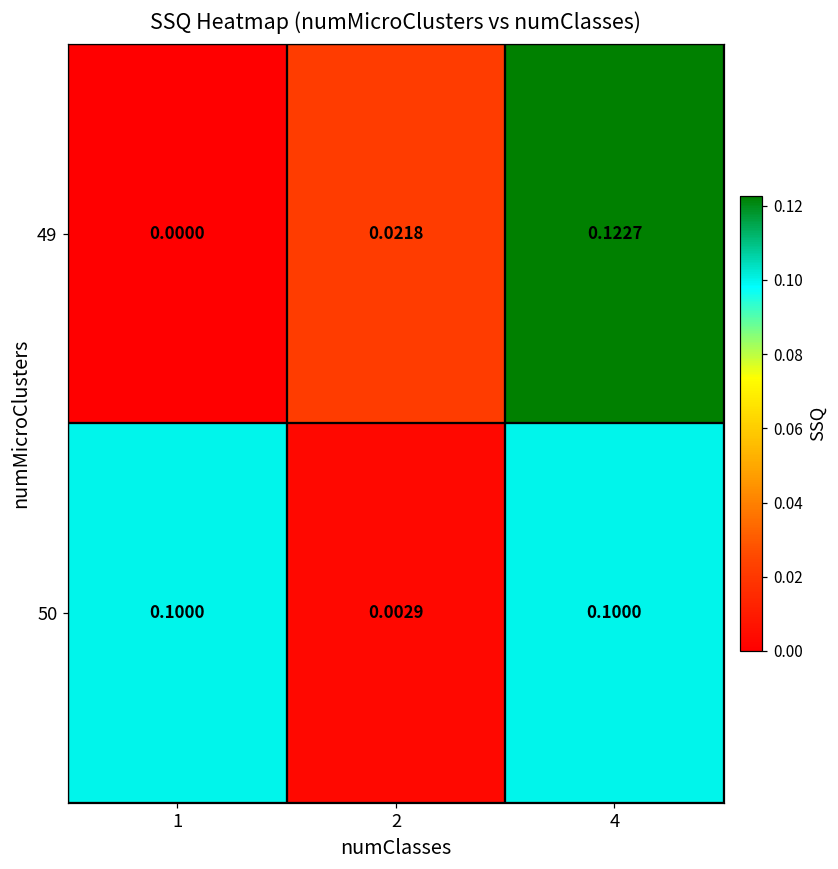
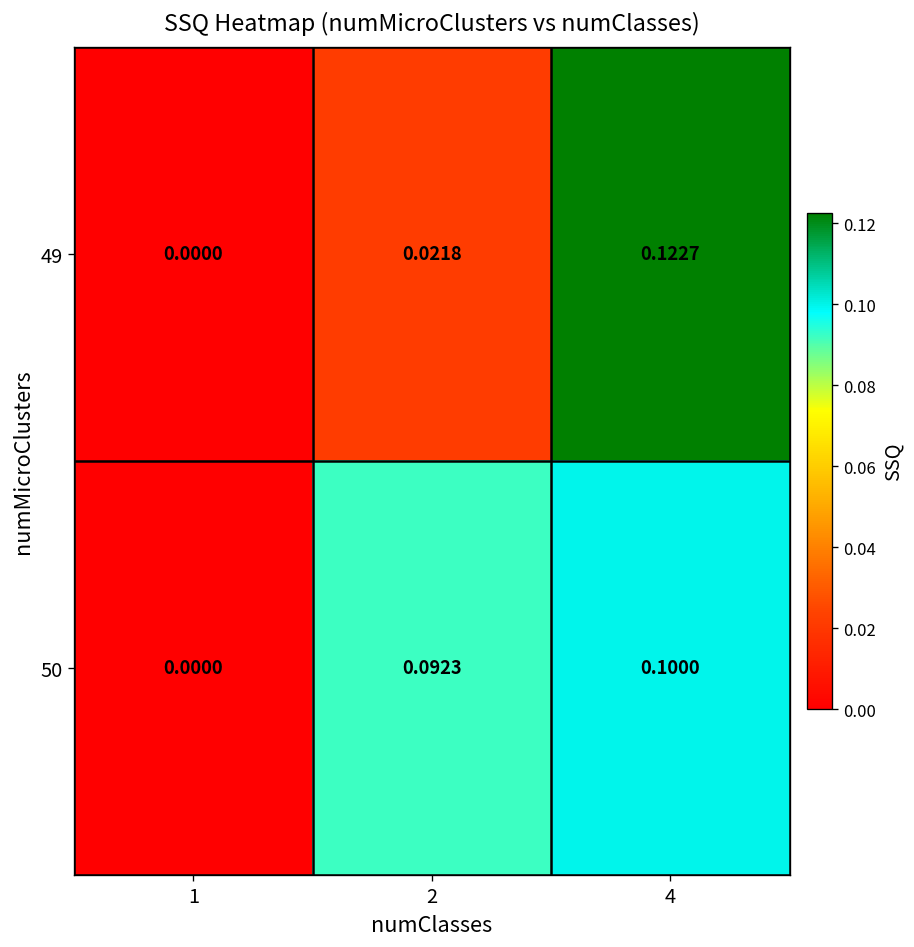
50, 1: 0.1000 -> 0.0000
50, 2: 0.0029 -> 0.0923
